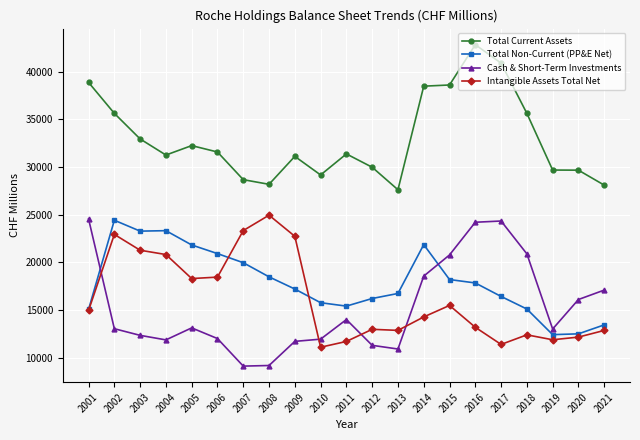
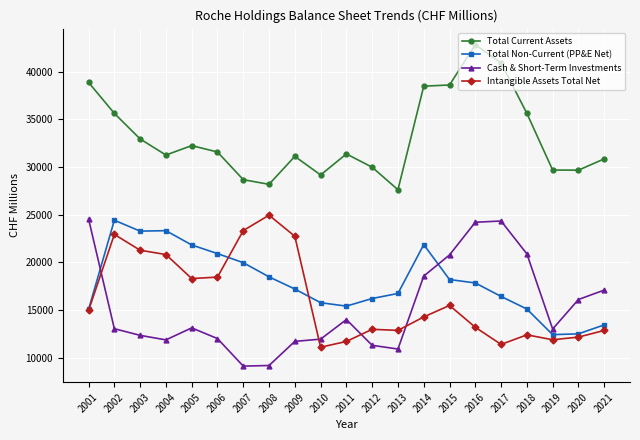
Total Current Assets, 2021: 28000 -> 31000
